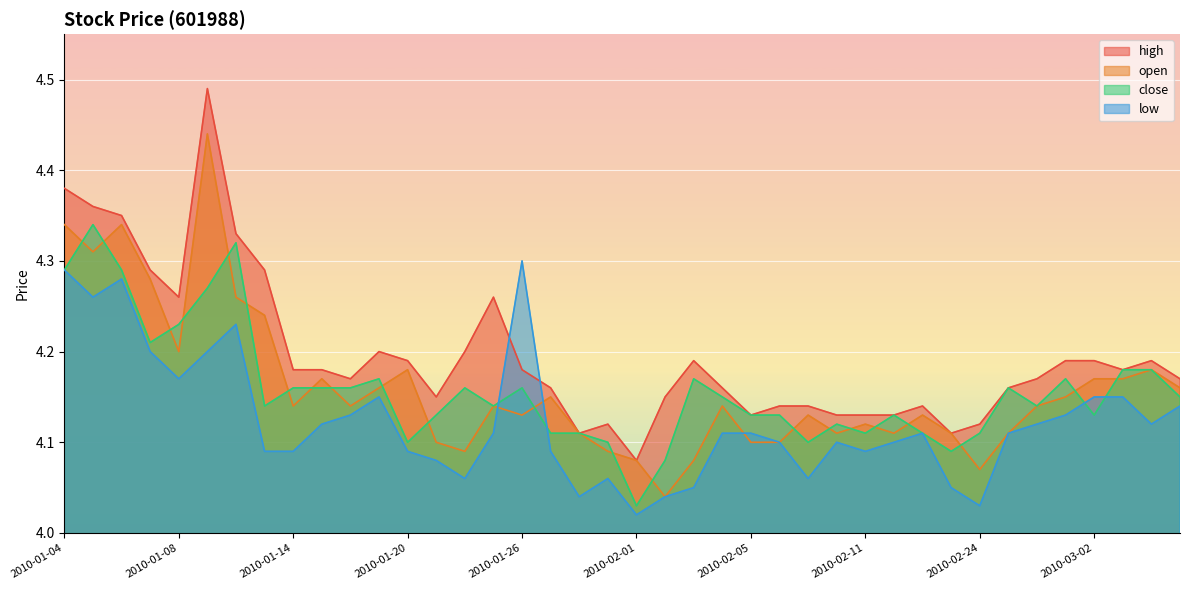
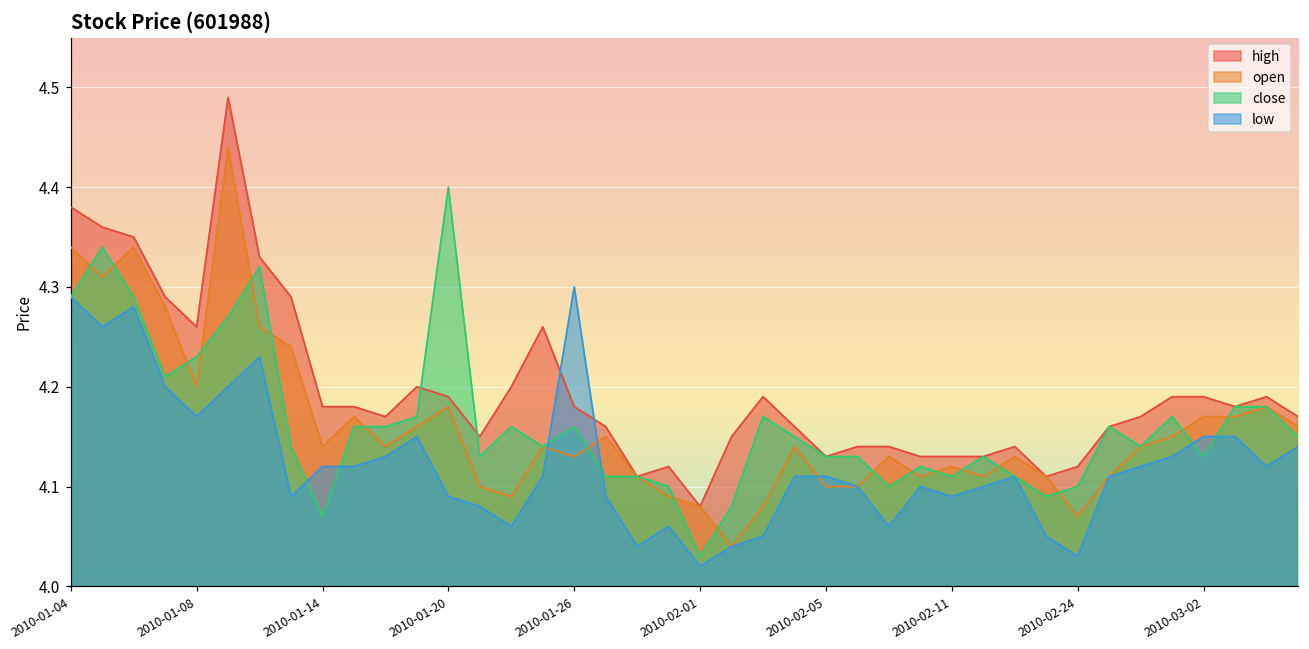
close, 2010-01-14: 4.16 -> 4.07
low, 2010-01-14: 4.09 -> 4.12
close, 2010-01-20: 4.1 -> 4.4
close, 2010-02-24: 4.11 -> 4.10
